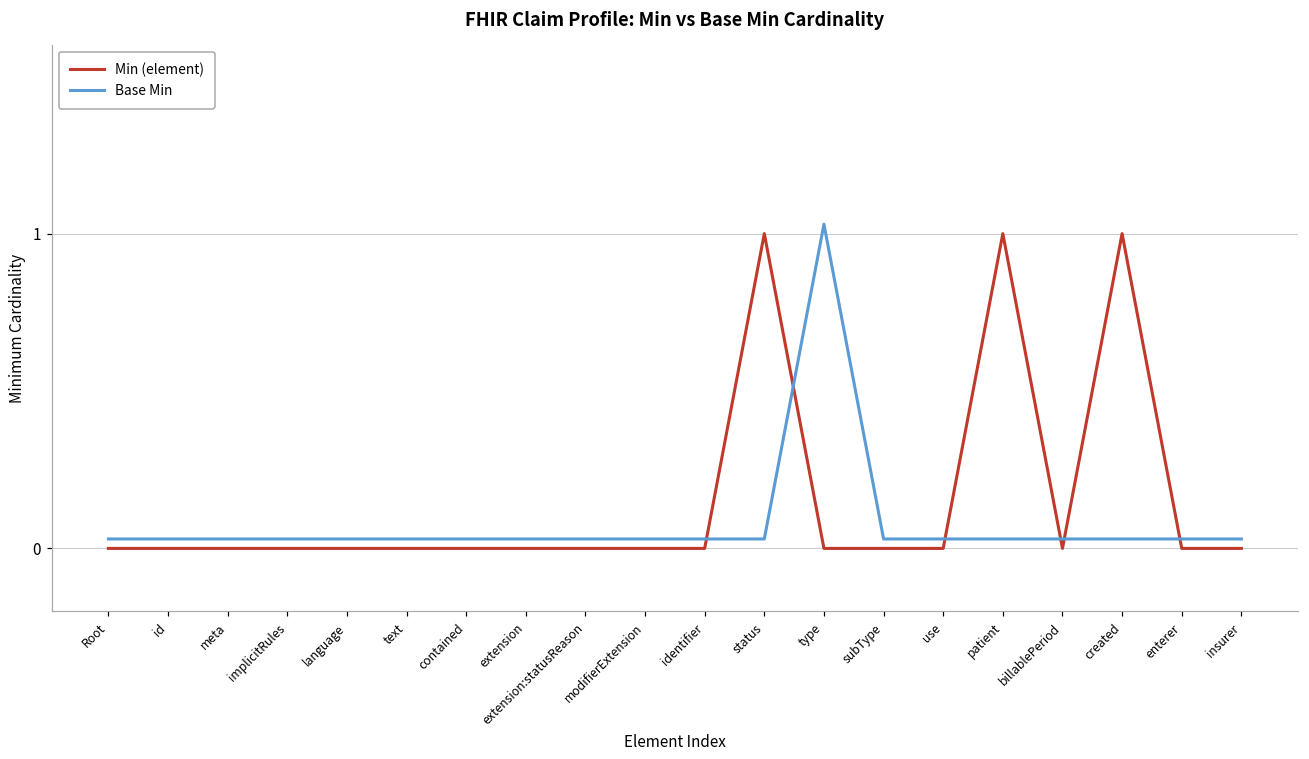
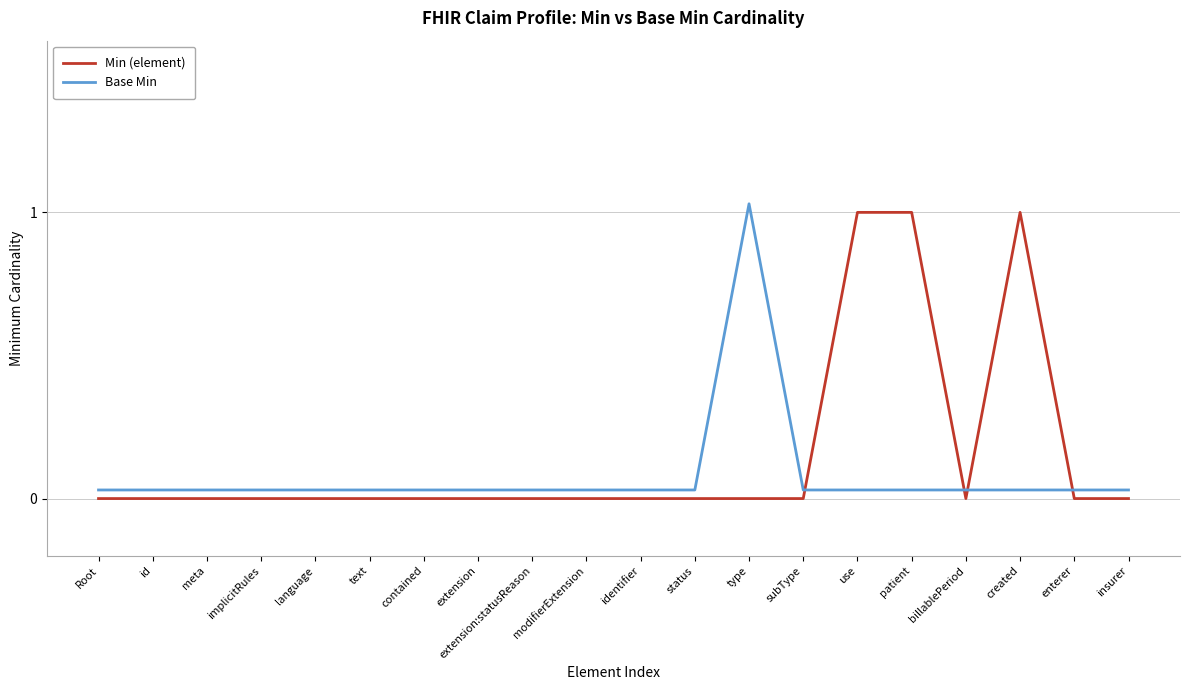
Min (element), status: 1 -> 0
Min (element), use: 0 -> 1
